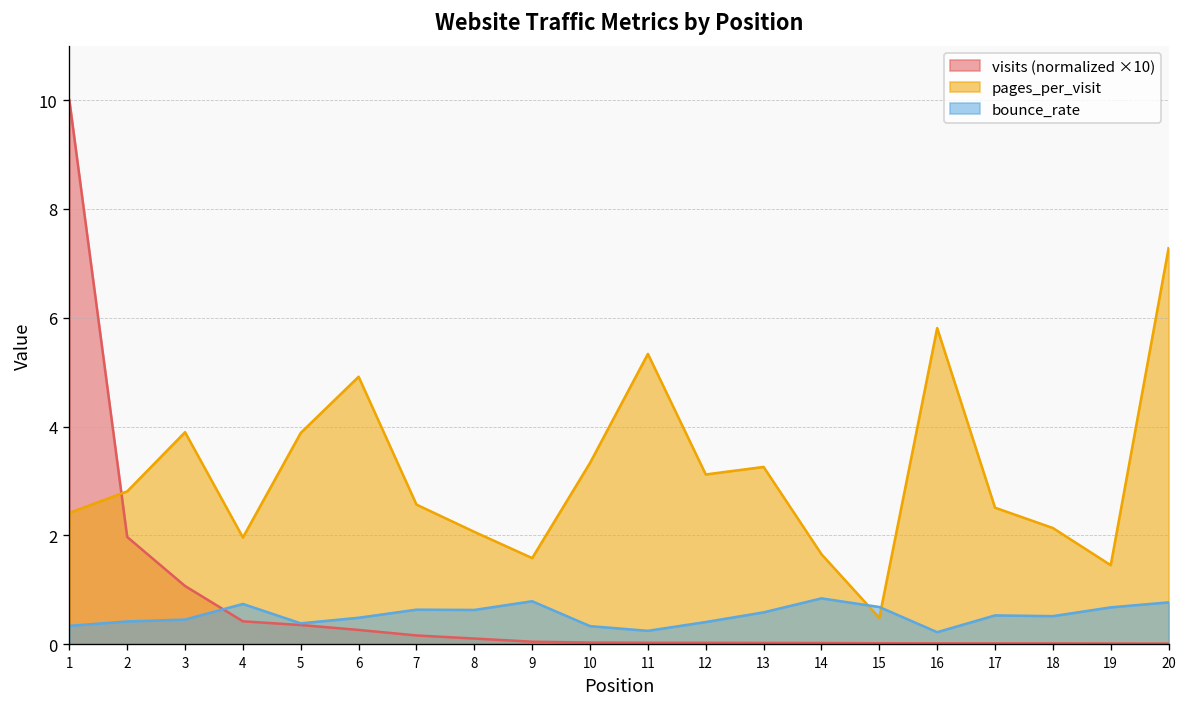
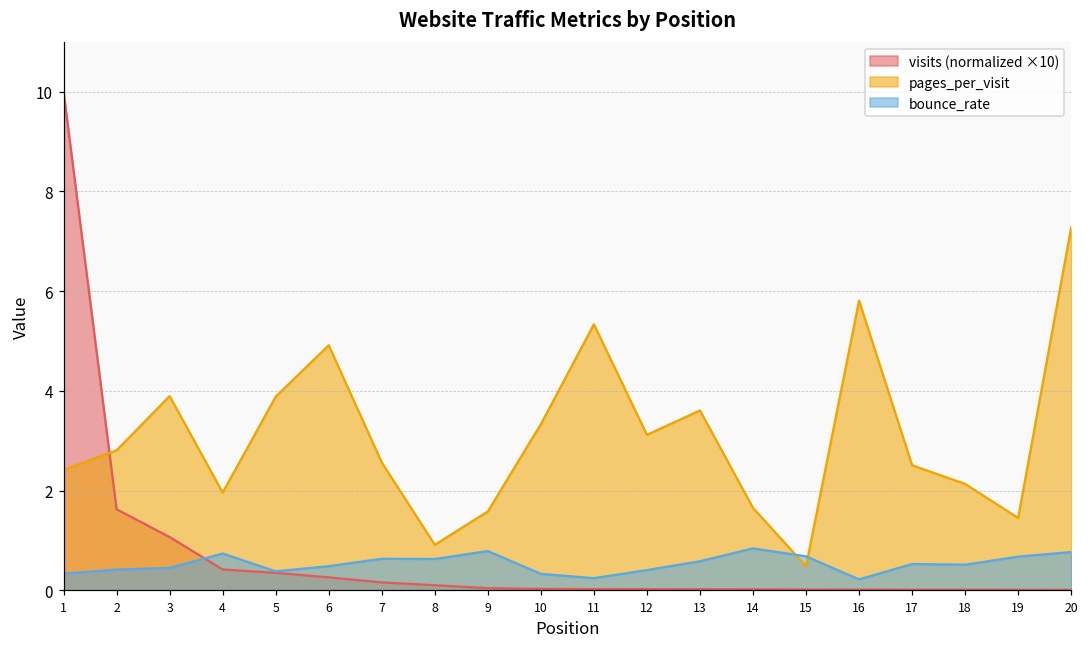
visits (normalized ×10), 2: 2.0 -> 1.6
pages_per_visit, 8: 2.1 -> 0.9
pages_per_visit, 13: 3.3 -> 3.6
